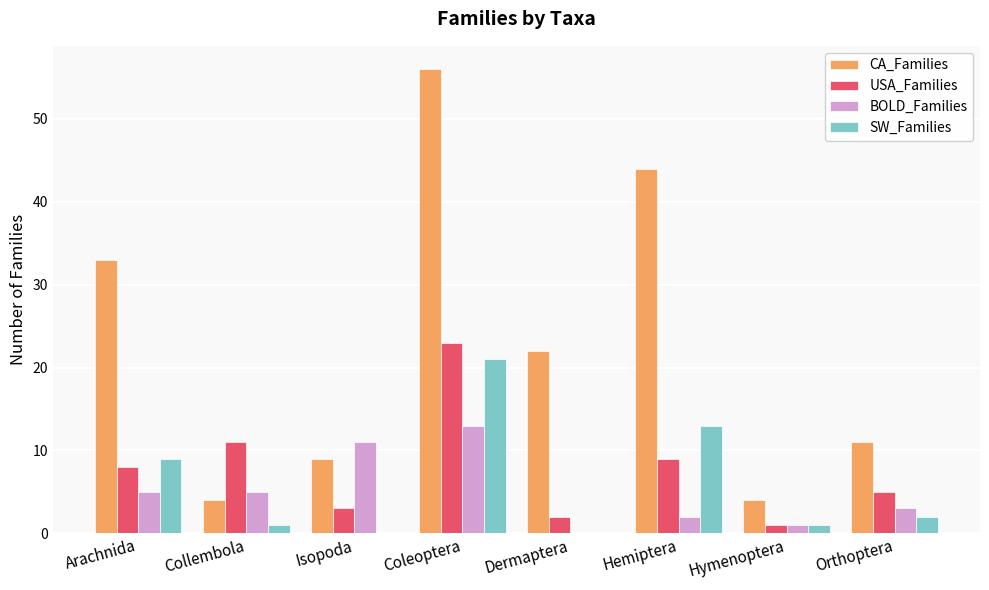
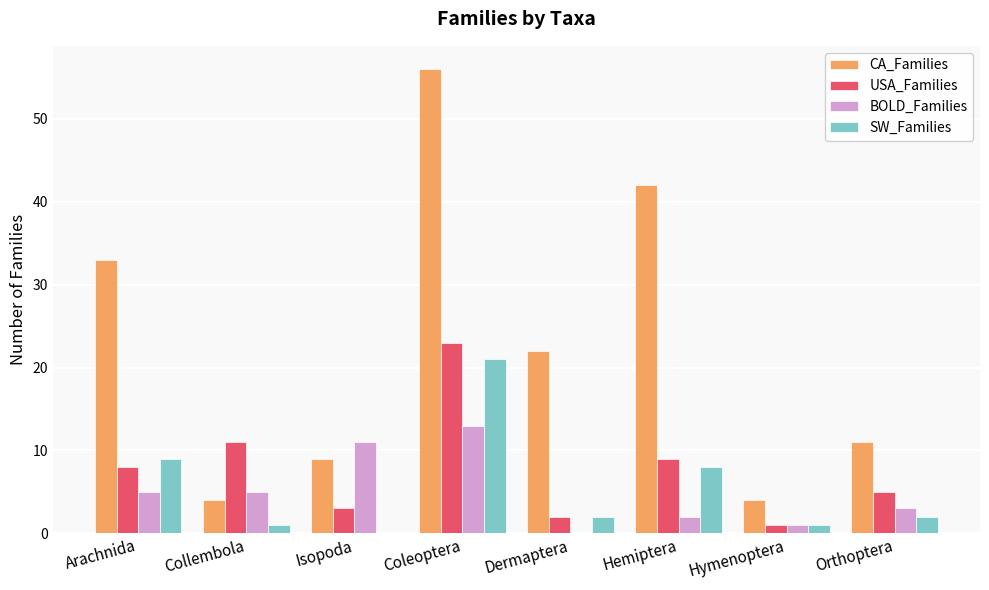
SW_Families, Dermaptera: 0 -> 2
CA_Families, Hemiptera: 44 -> 42
SW_Families, Hemiptera: 13 -> 8
